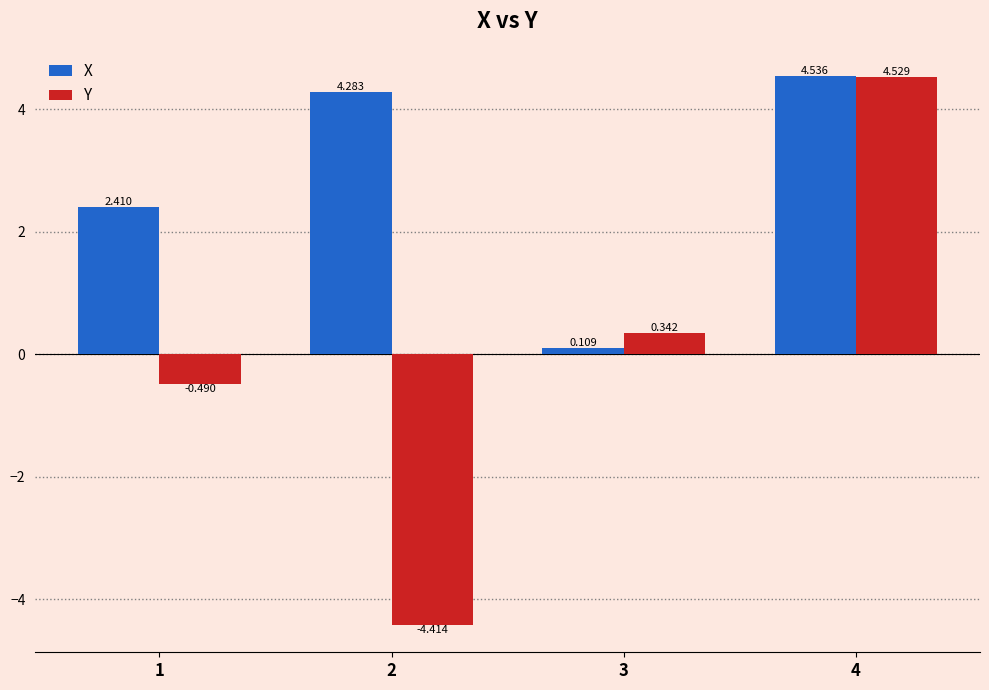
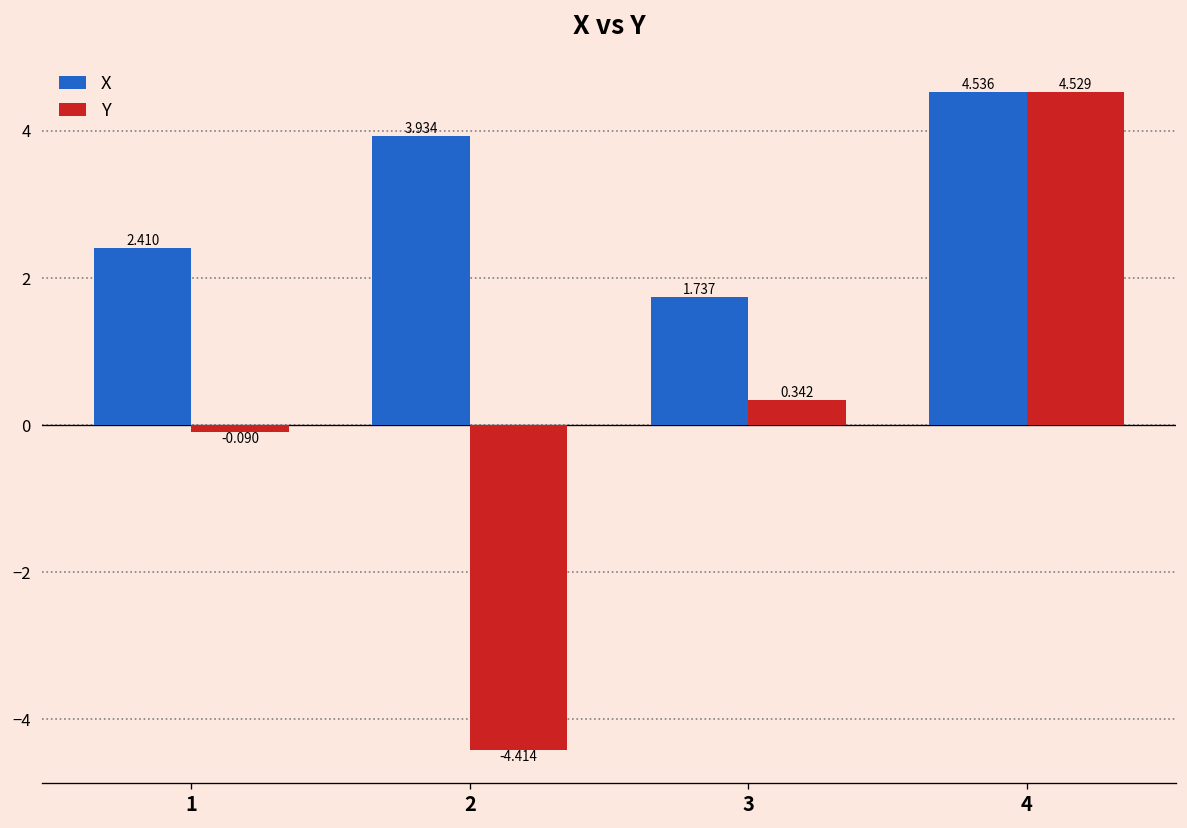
Y, 1: -0.490 -> -0.090
X, 2: 4.283 -> 3.934
X, 3: 0.109 -> 1.737
